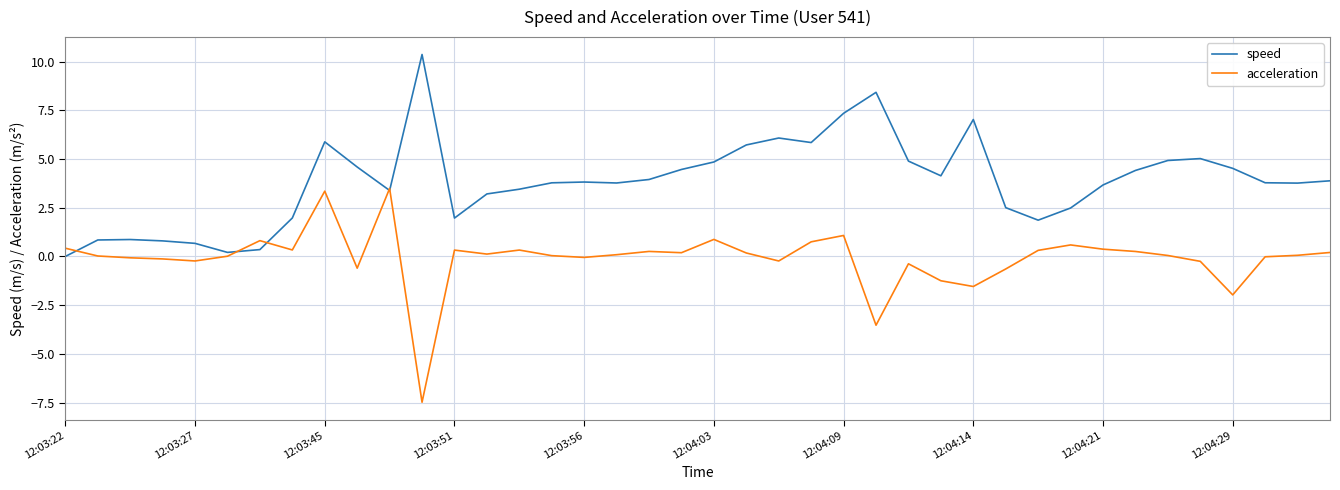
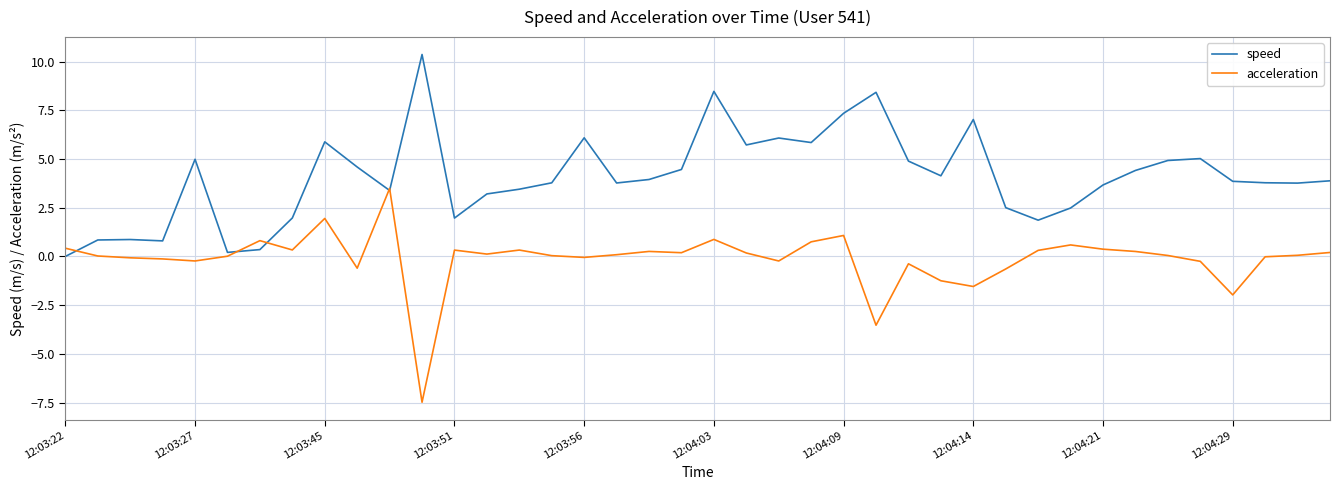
speed, 12:03:27: 0.7 -> 5.0
acceleration, 12:03:45: 3.3 -> 1.9
speed, 12:03:56: 3.8 -> 6.1
speed, 12:04:03: 4.8 -> 8.5
speed, 12:04:29: 4.5 -> 3.9
